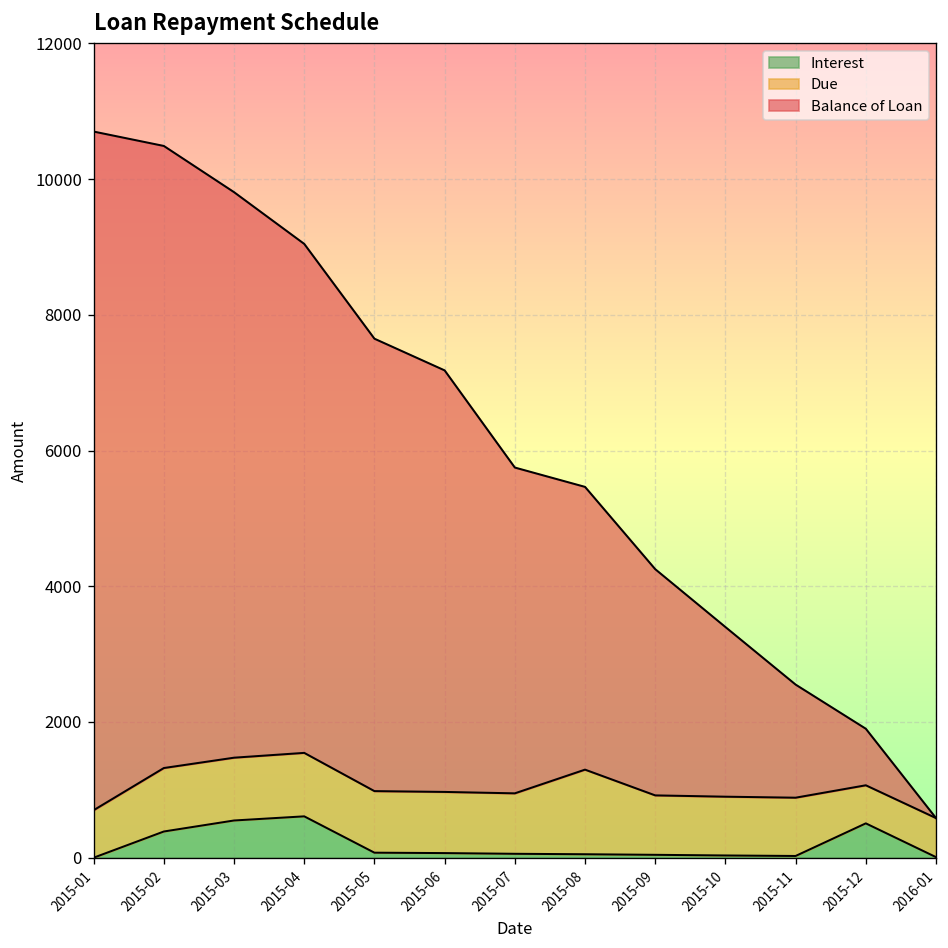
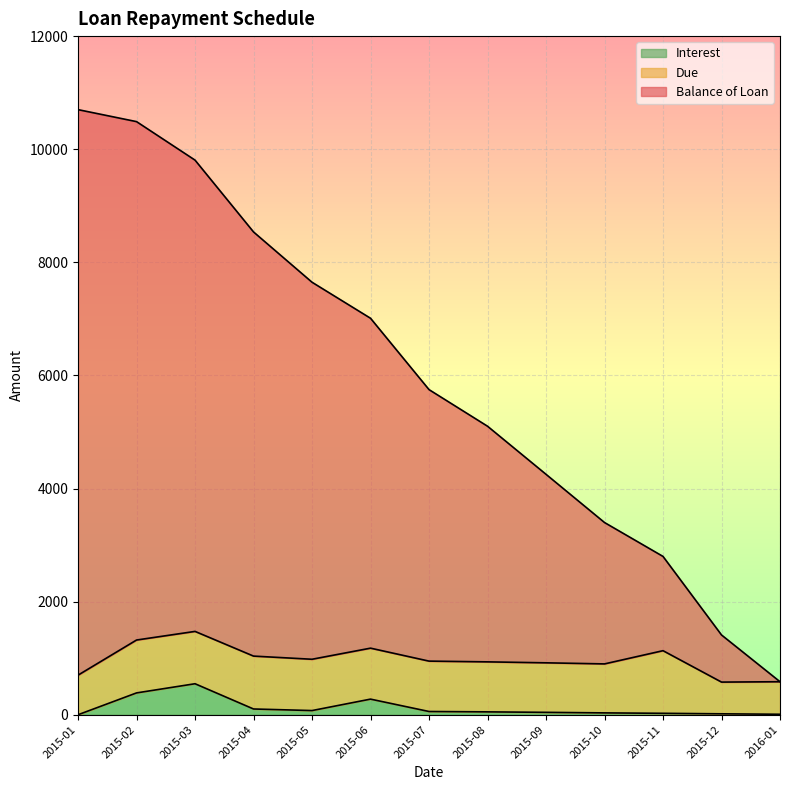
Interest, 2015-04: 600 -> 100
Interest, 2015-06: 100 -> 300
Balance of Loan, 2015-06: 6200 -> 5800
Due, 2015-08: 1200 -> 900
Due, 2015-11: 900 -> 1100
Interest, 2015-12: 500 -> 0
